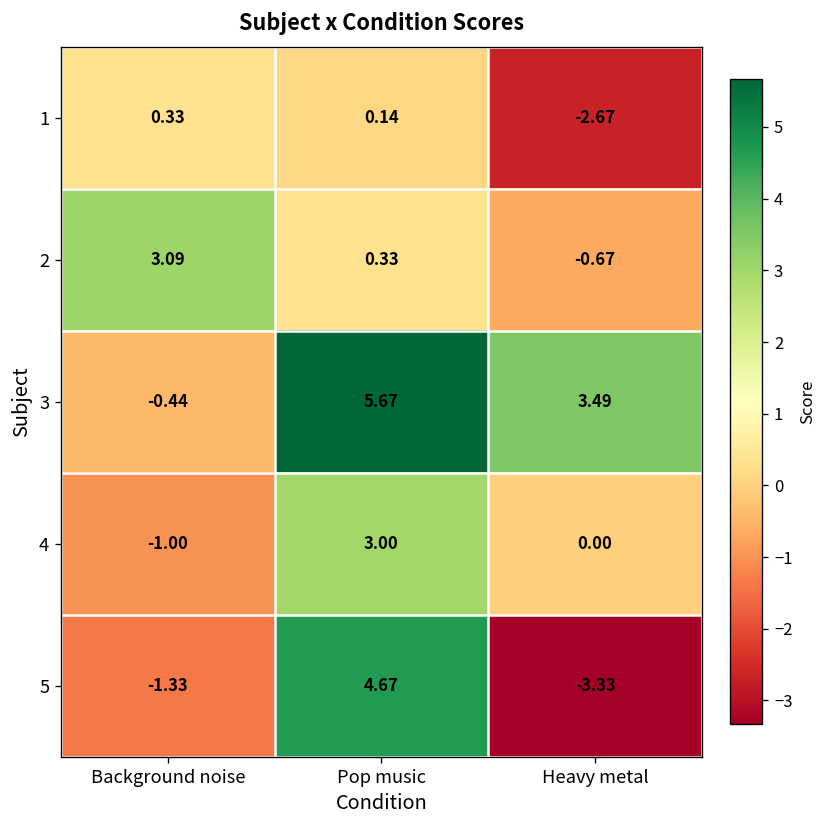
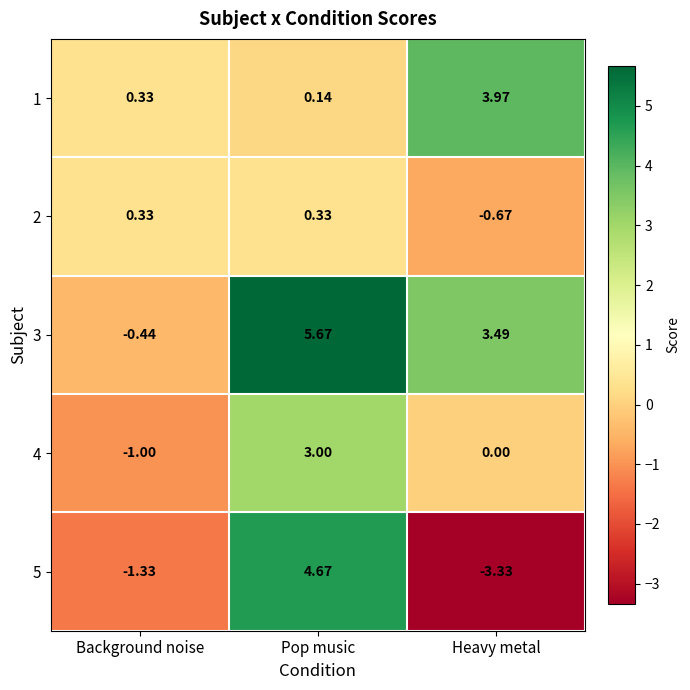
1, Heavy metal: -2.67 -> 3.97
2, Background noise: 3.09 -> 0.33
